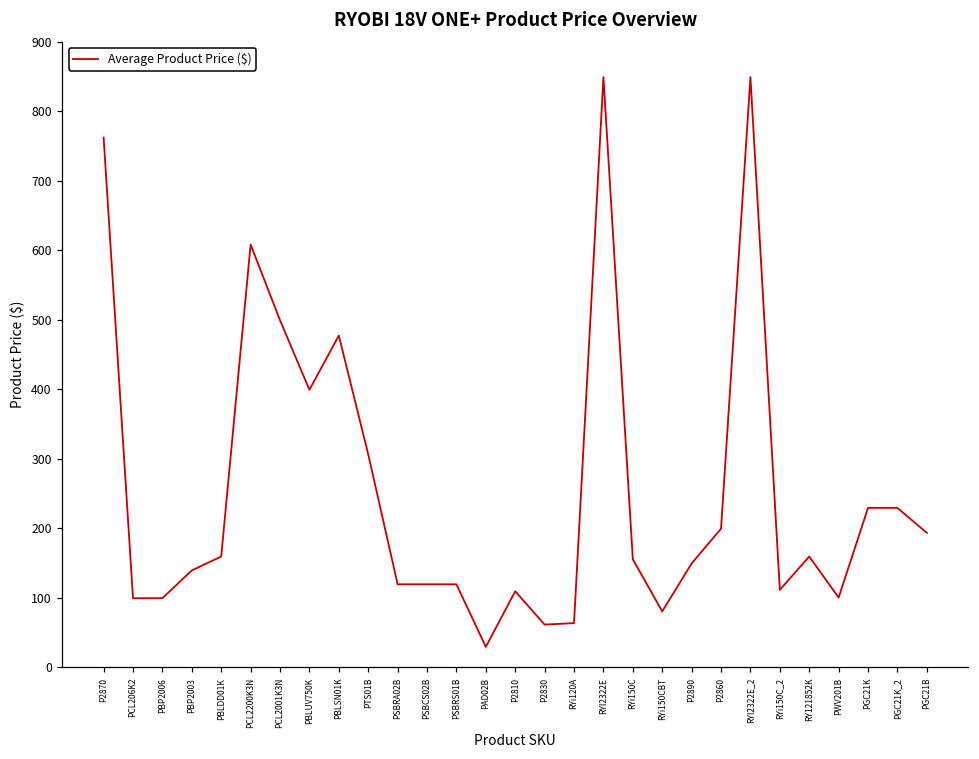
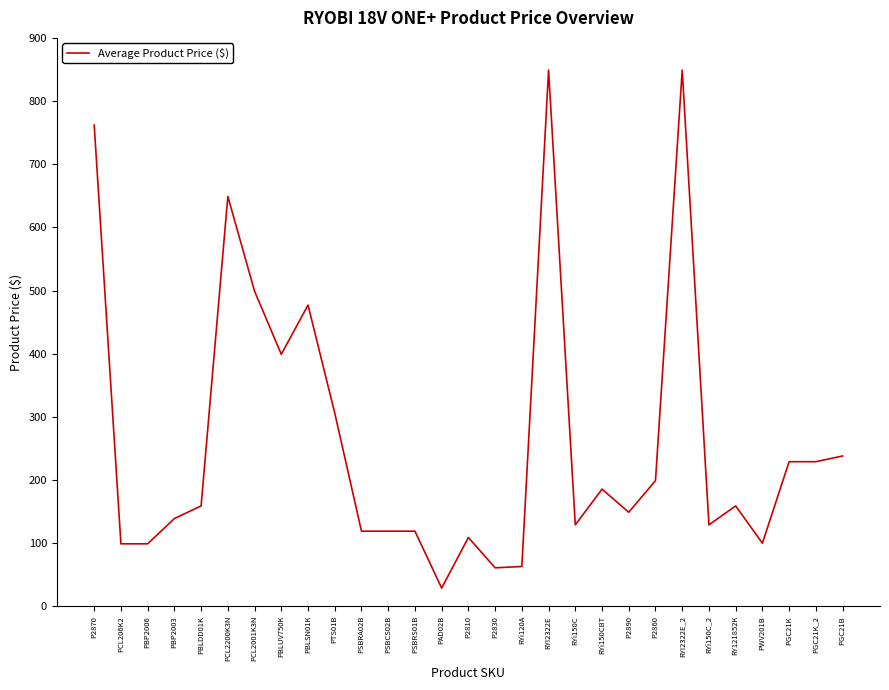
PCL2200K3N: 610 -> 650
RYi150C: 160 -> 130
RYi150CBT: 80 -> 190
RYi150C_2: 110 -> 130
PGC21B: 190 -> 240
